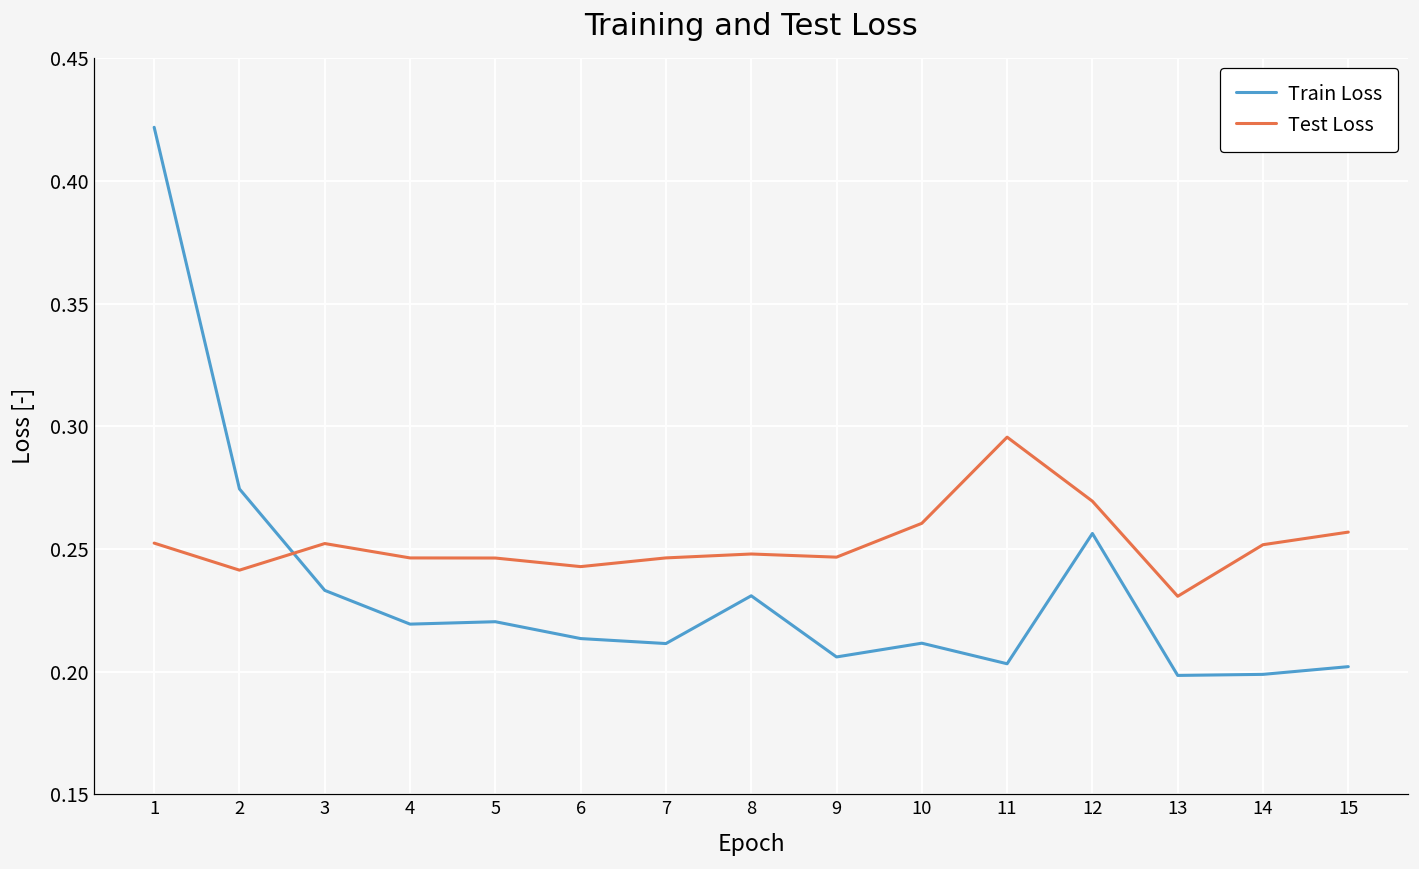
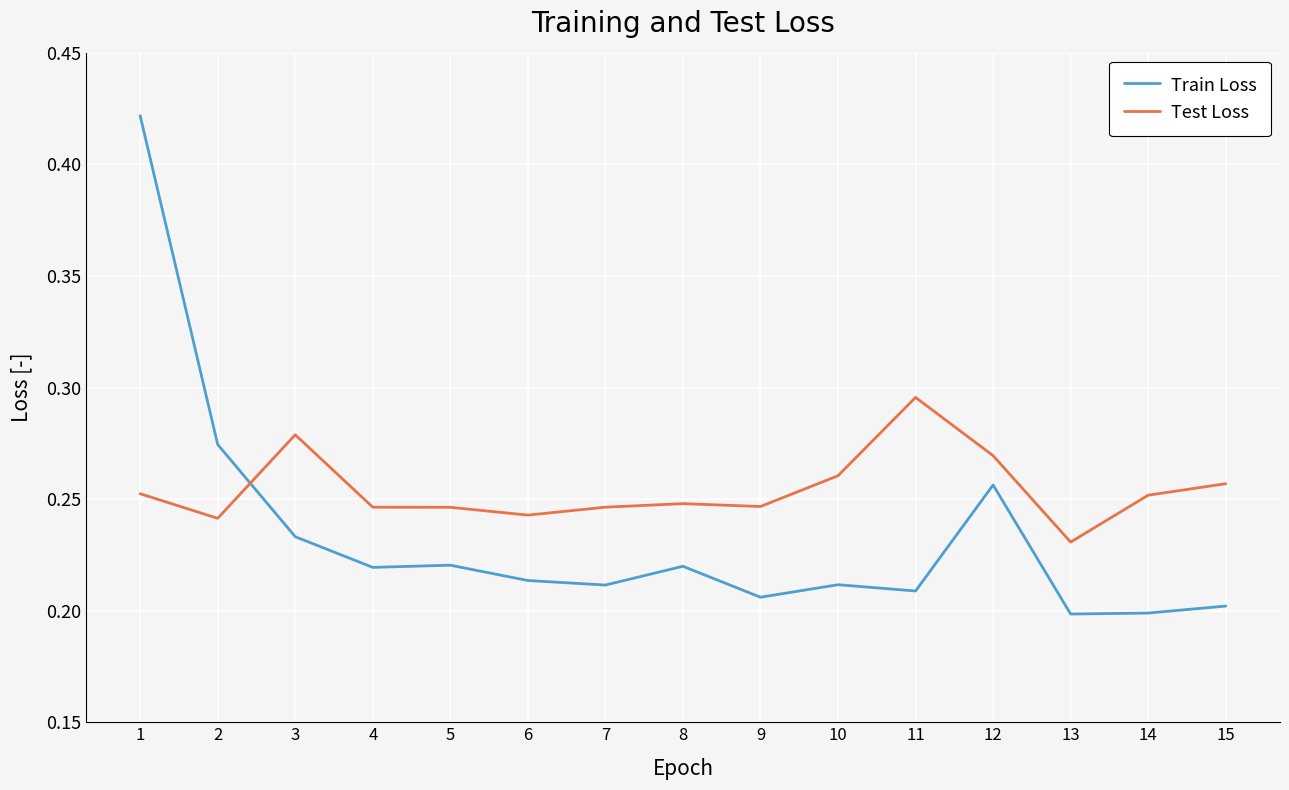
Test Loss, 3: 0.252 -> 0.279
Train Loss, 8: 0.231 -> 0.220
Train Loss, 11: 0.203 -> 0.209
